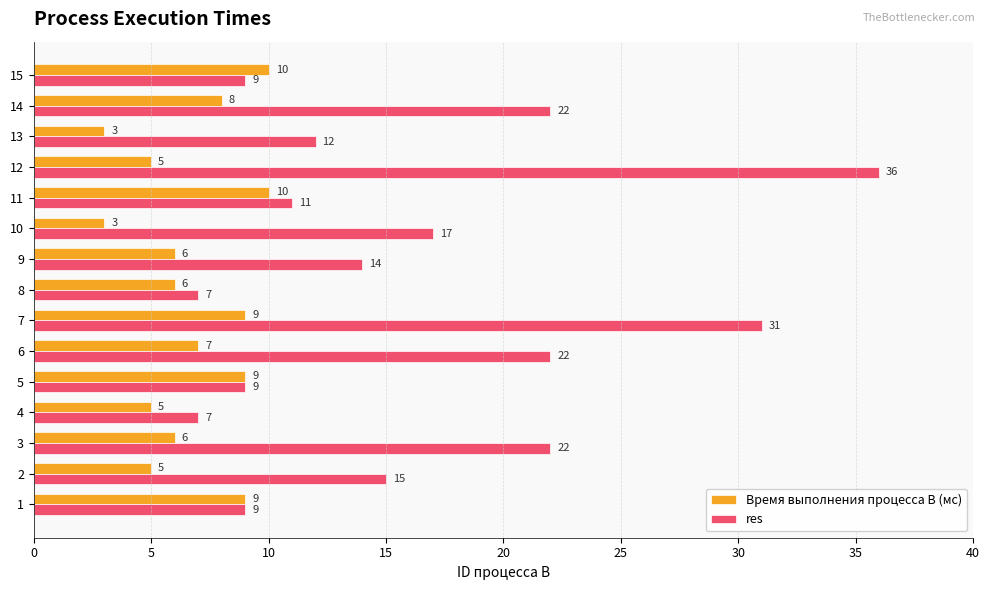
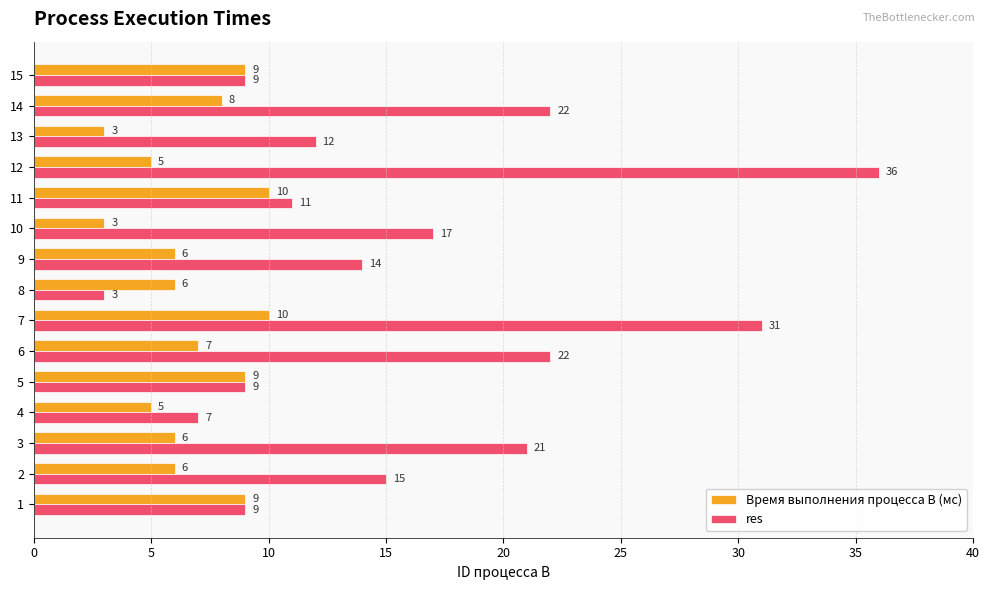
Время выполнения процесса B (мс), 15: 10 -> 9
res, 8: 7 -> 3
Время выполнения процесса B (мс), 7: 9 -> 10
res, 3: 22 -> 21
Время выполнения процесса B (мс), 2: 5 -> 6
